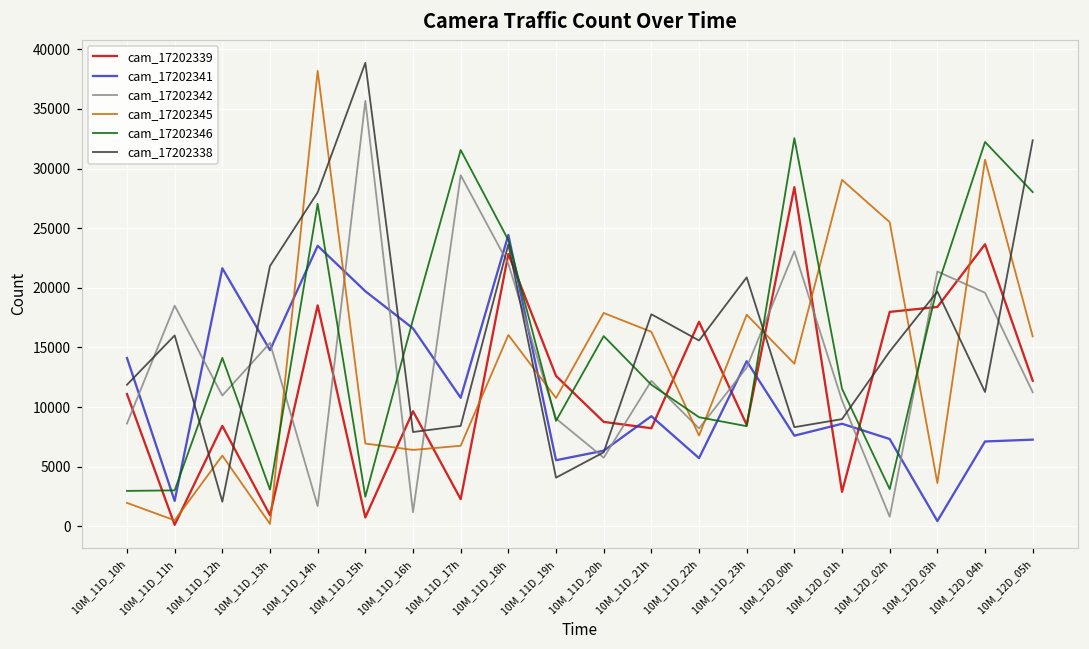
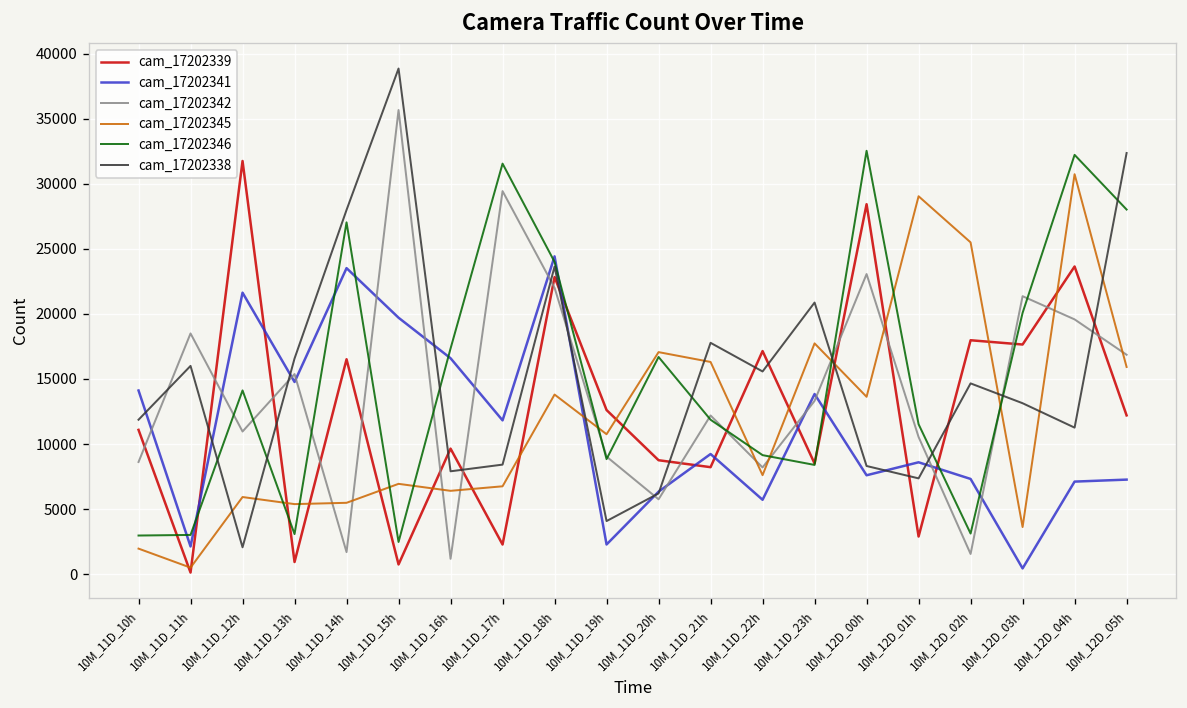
cam_17202339, 10M_11D_12h: 8400 -> 31800
cam_17202345, 10M_11D_13h: 200 -> 5400
cam_17202338, 10M_11D_13h: 21800 -> 16600
cam_17202339, 10M_11D_14h: 18500 -> 16500
cam_17202345, 10M_11D_14h: 38200 -> 5500
cam_17202341, 10M_11D_17h: 10800 -> 11800
cam_17202345, 10M_11D_18h: 16000 -> 13800
cam_17202341, 10M_11D_19h: 5500 -> 2300
cam_17202345, 10M_11D_20h: 17900 -> 17100
cam_17202346, 10M_11D_20h: 15900 -> 16700
cam_17202338, 10M_12D_01h: 9000 -> 7400
cam_17202342, 10M_12D_02h: 800 -> 1600
cam_17202339, 10M_12D_03h: 18400 -> 17600
cam_17202338, 10M_12D_03h: 19700 -> 13100
cam_17202342, 10M_12D_05h: 11200 -> 16900
